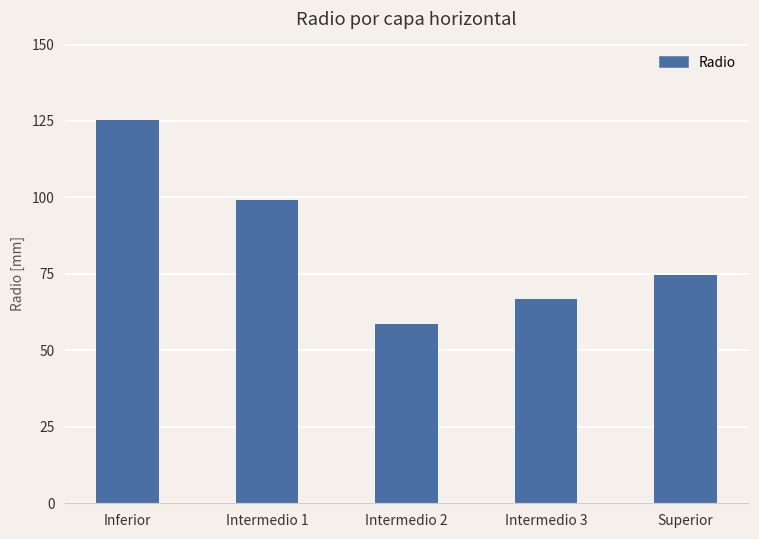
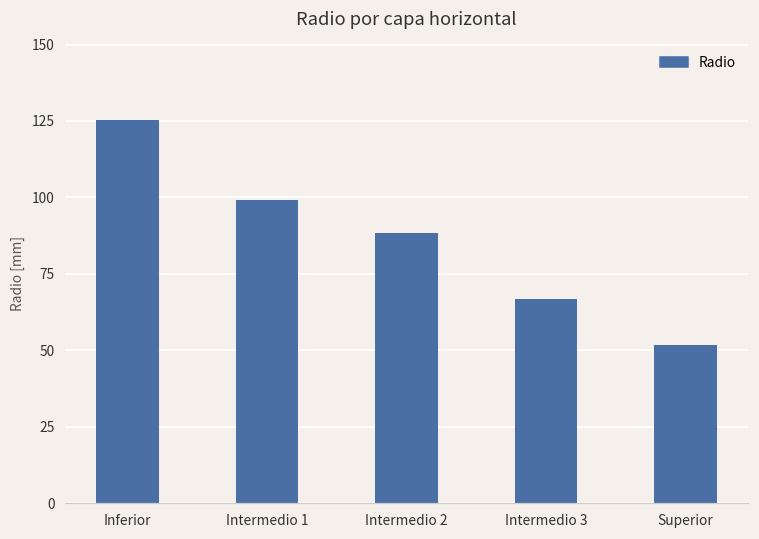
Intermedio 2: 58 -> 88
Superior: 75 -> 52
